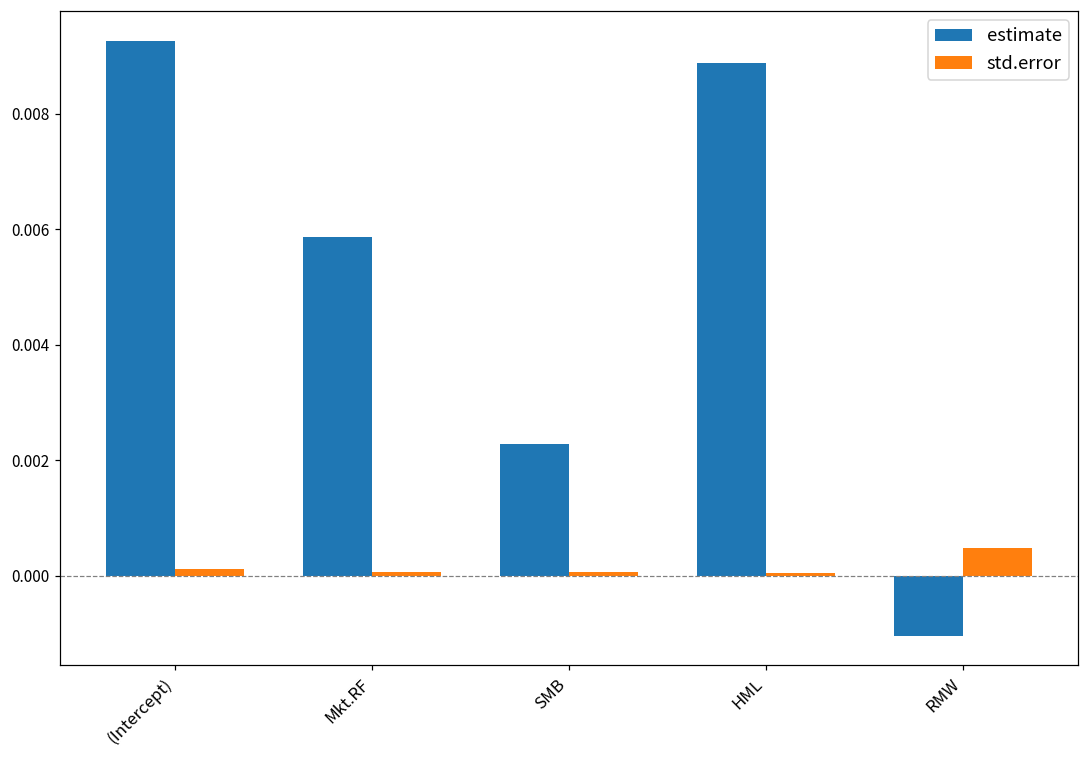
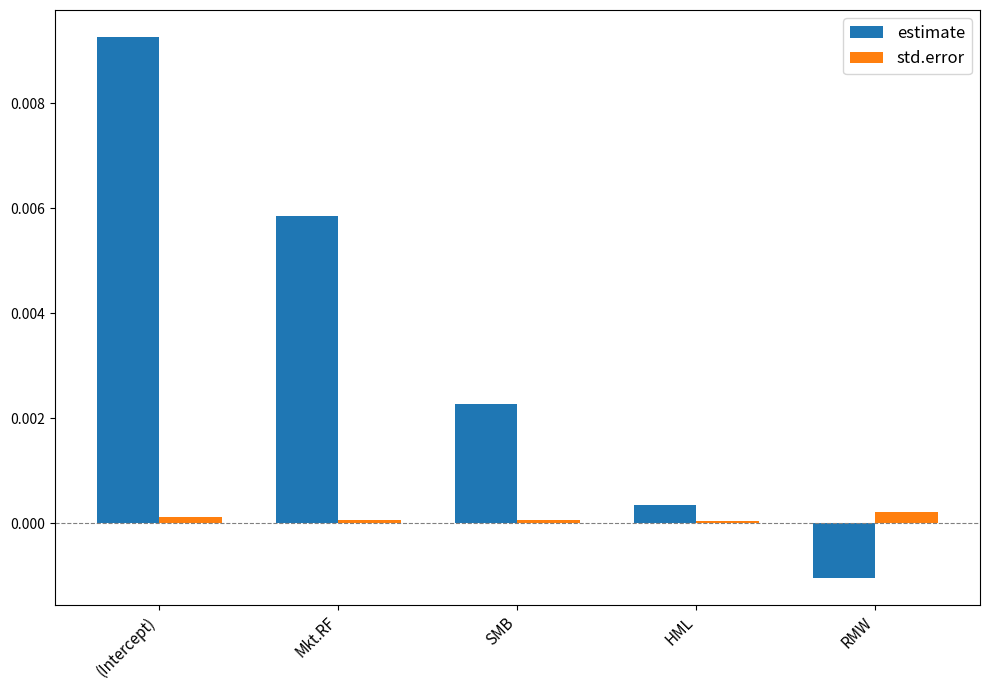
estimate, HML: 0.0089 -> 0.0004
std.error, RMW: 0.0005 -> 0.0002
